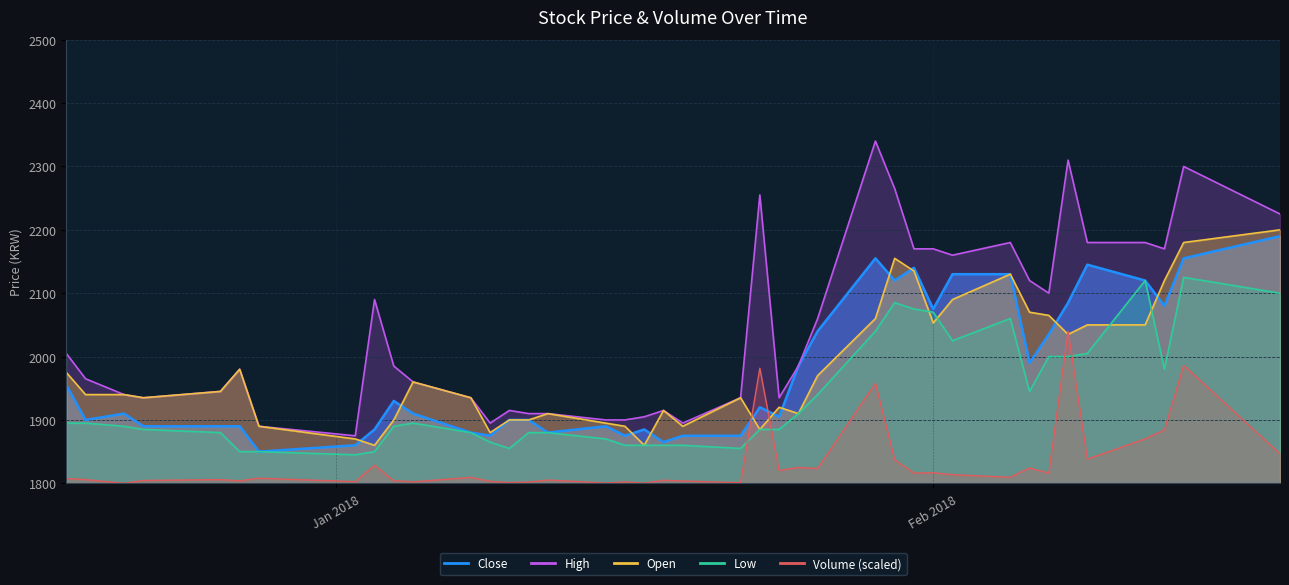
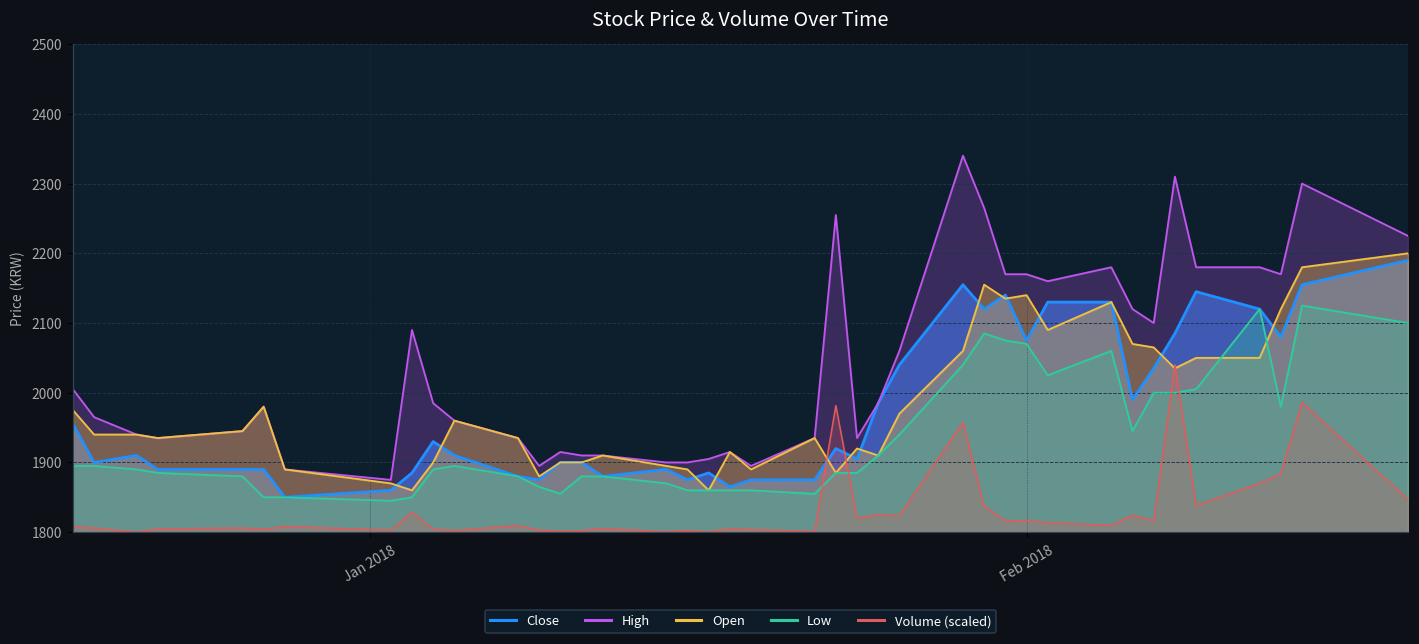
Open, Feb 2018: 2050 -> 2140
